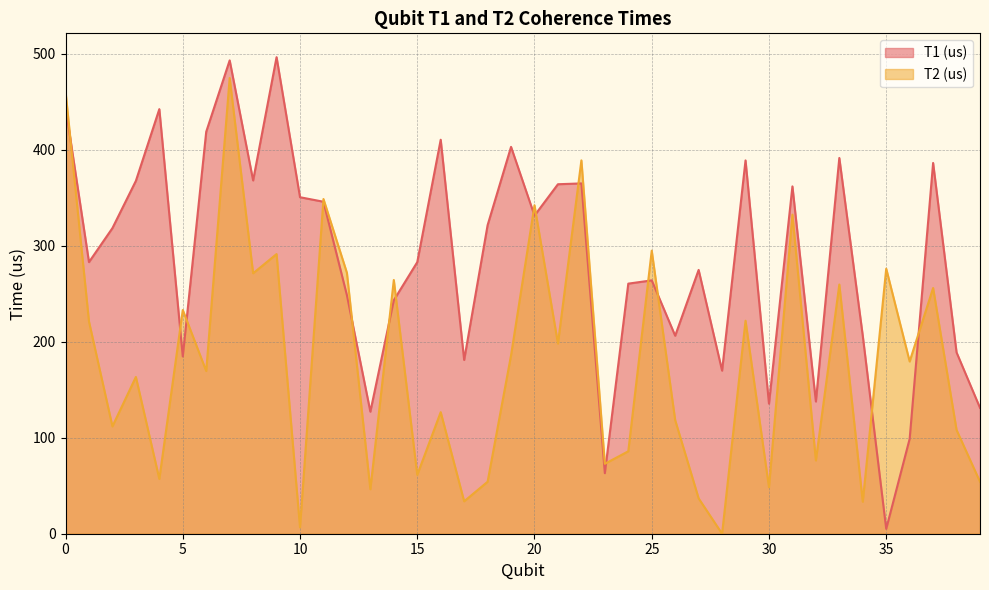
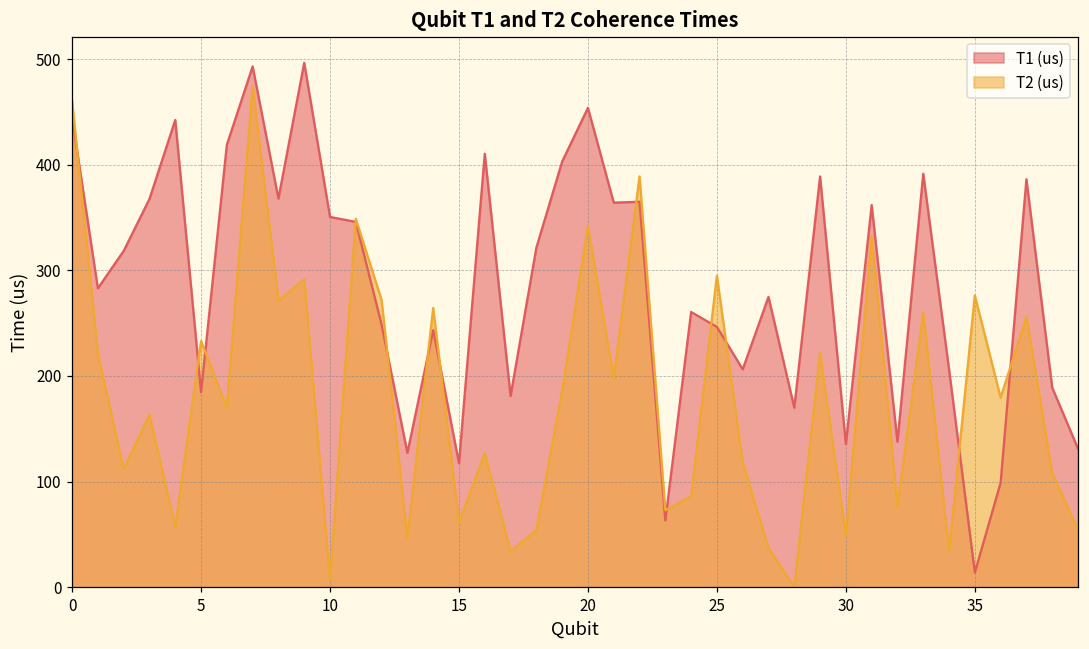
T1 (us), 15: 280 -> 120
T1 (us), 20: 330 -> 450
T1 (us), 25: 260 -> 250
T1 (us), 35: 5 -> 14
